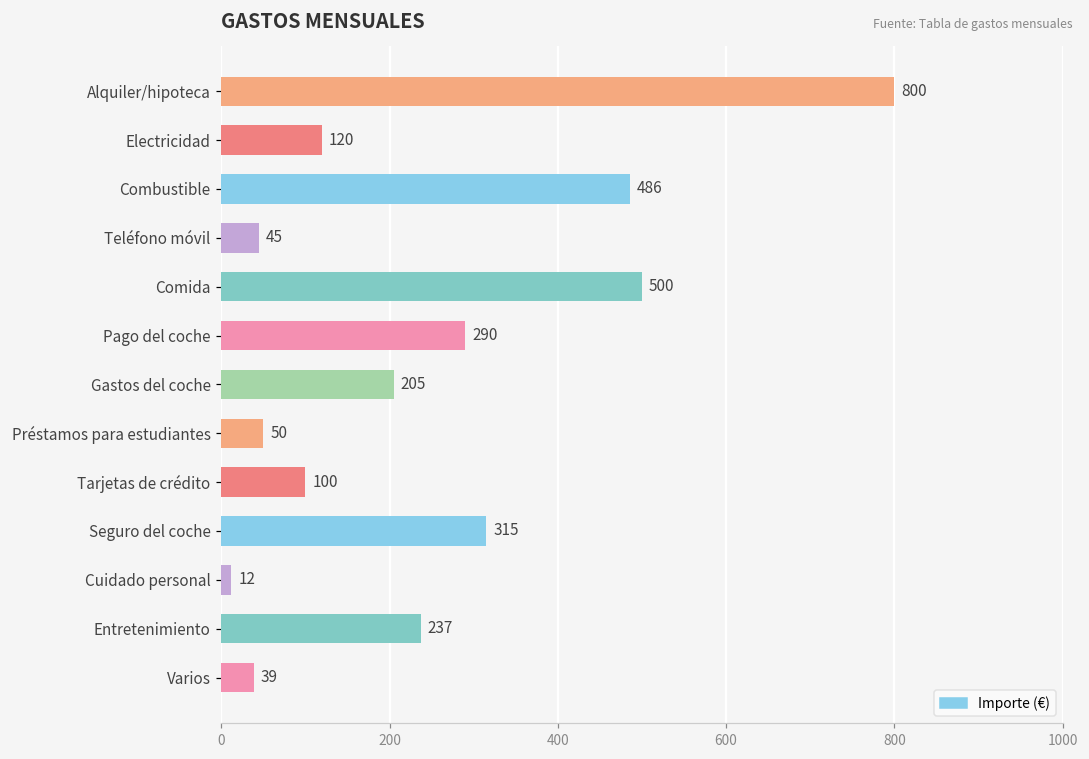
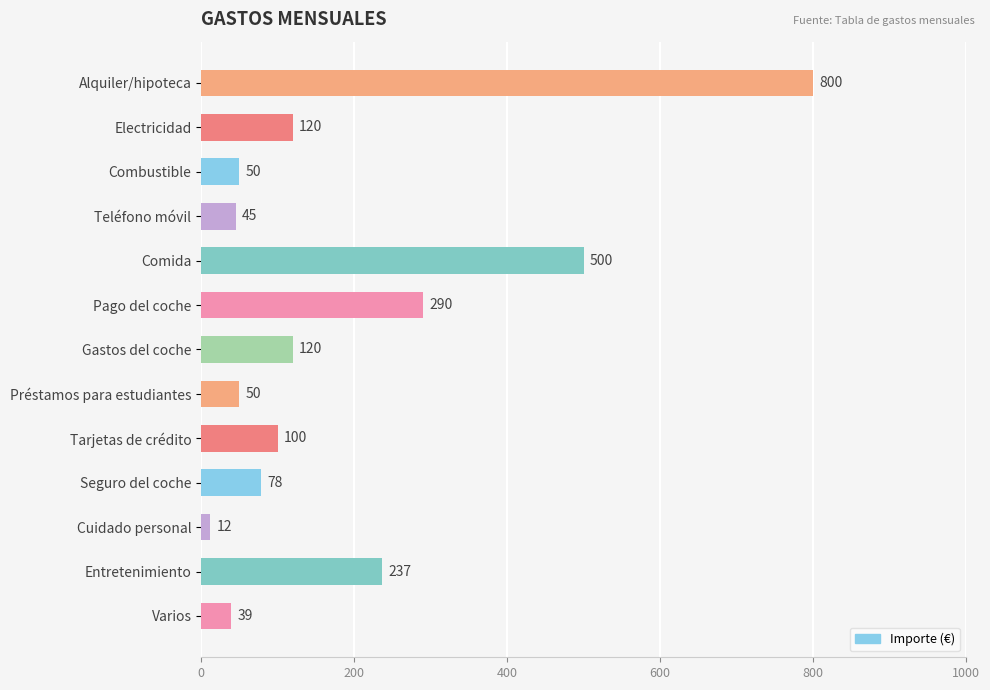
Combustible: 486 -> 50
Gastos del coche: 205 -> 120
Seguro del coche: 315 -> 78
